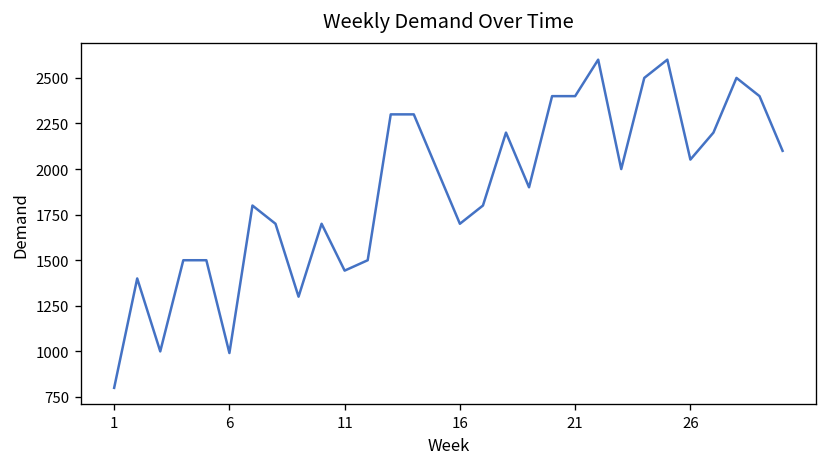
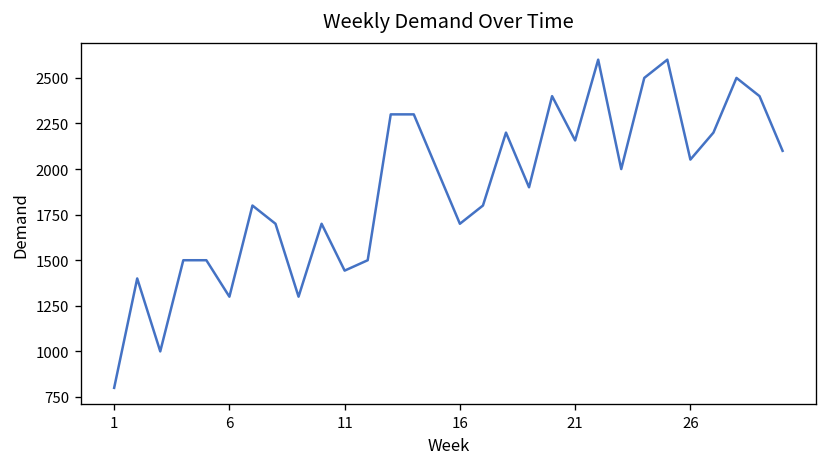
6: 990 -> 1300
21: 2400 -> 2160
